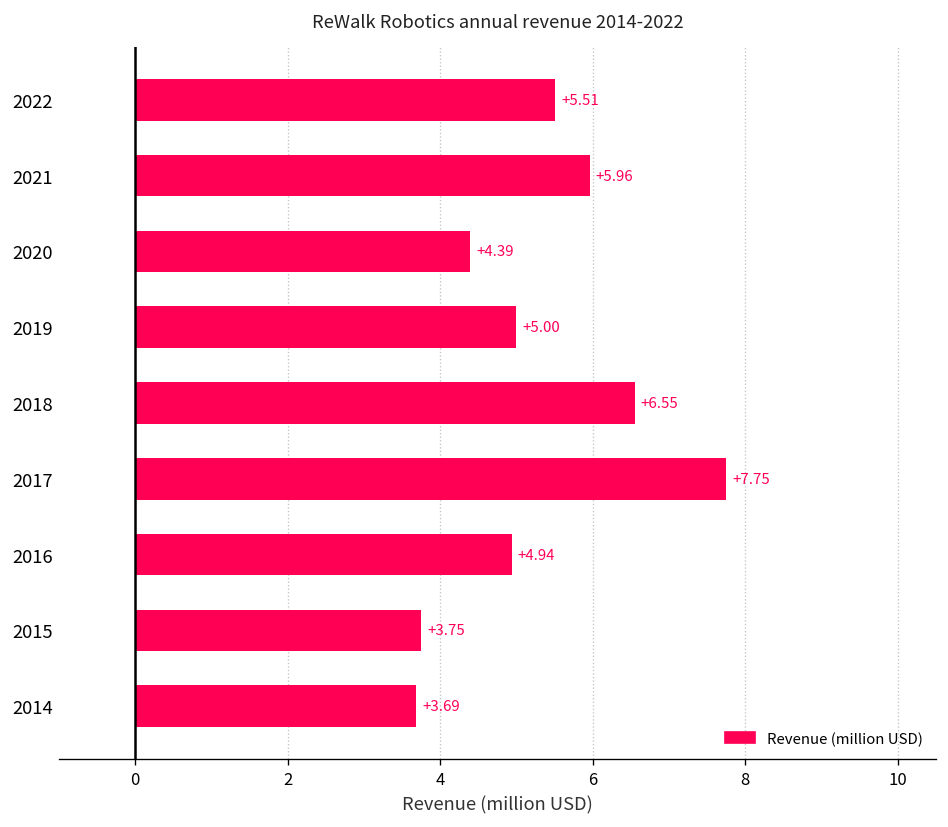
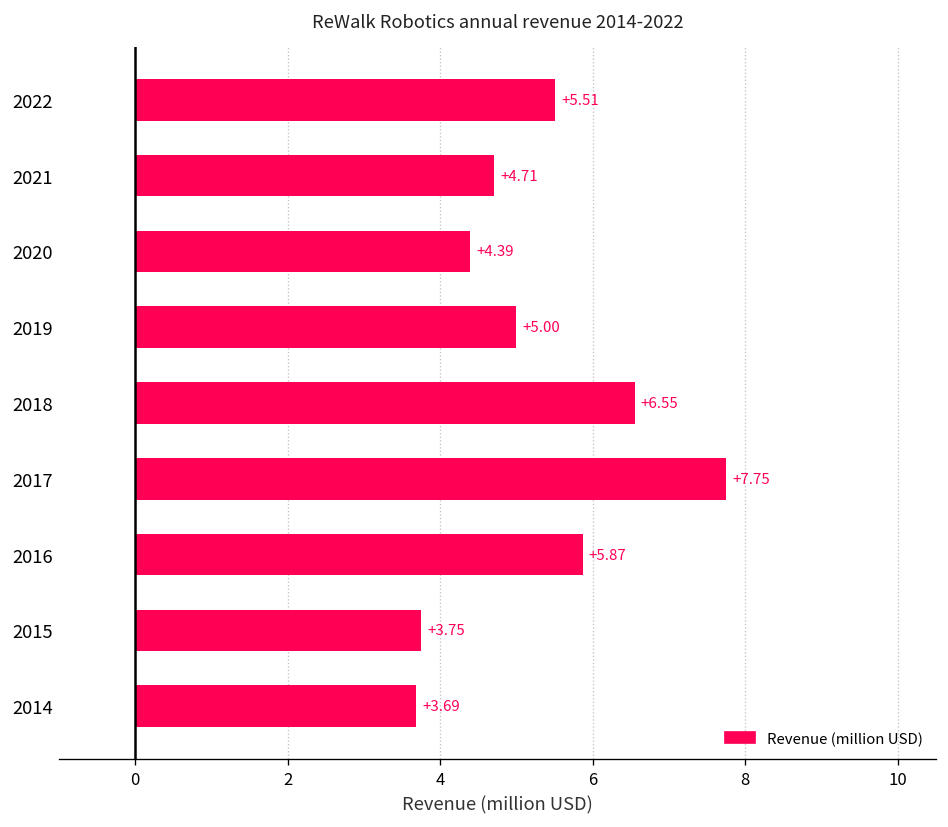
2021: +5.96 -> +4.71
2016: +4.94 -> +5.87
